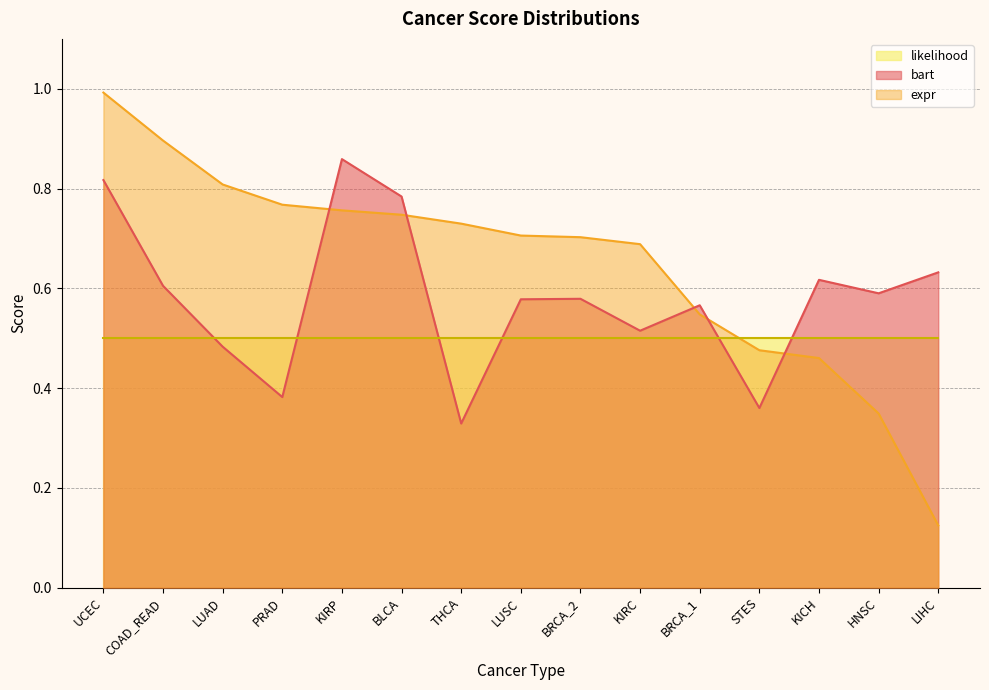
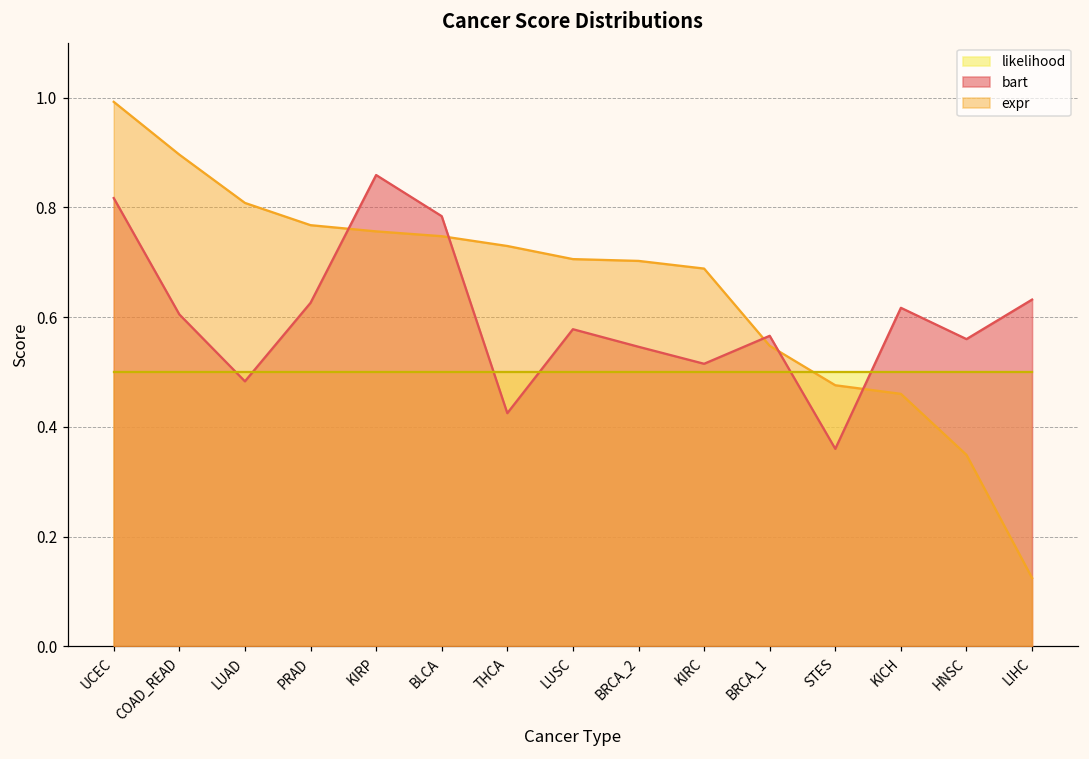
bart, PRAD: 0.38 -> 0.63
bart, THCA: 0.33 -> 0.43
bart, BRCA_2: 0.58 -> 0.55
bart, HNSC: 0.59 -> 0.56
